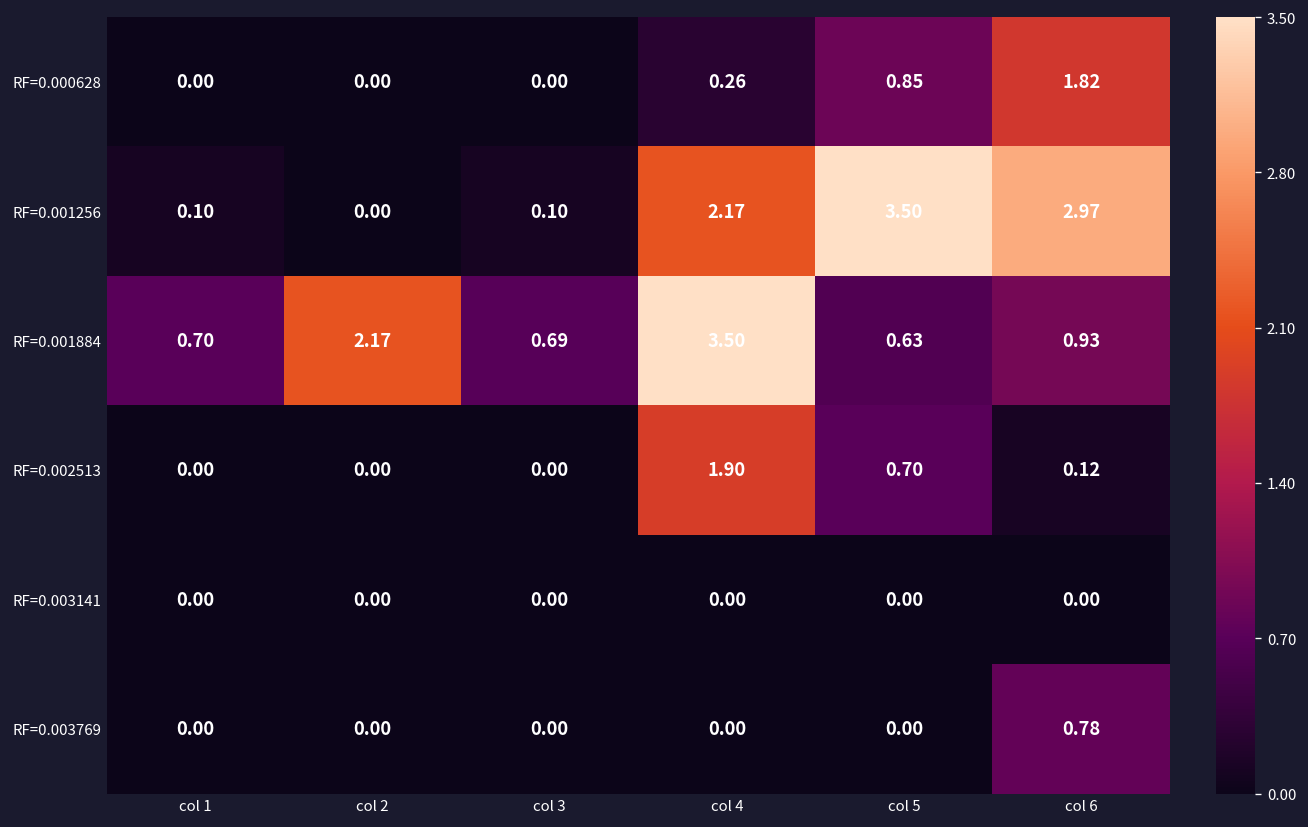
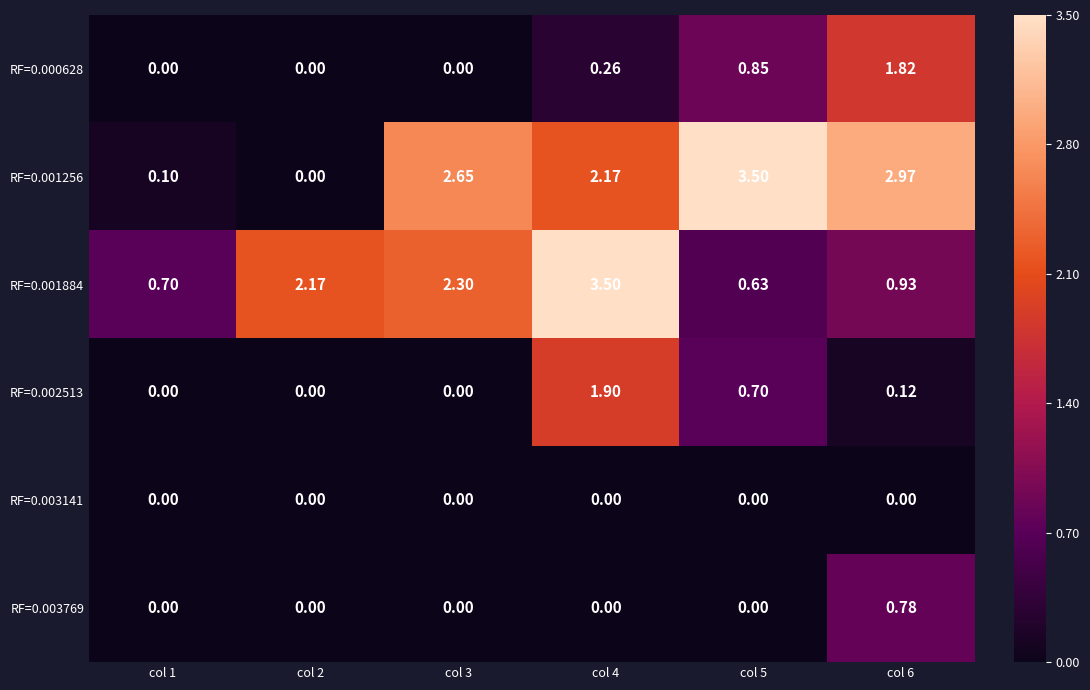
RF=0.001256, col 3: 0.10 -> 2.65
RF=0.001884, col 3: 0.69 -> 2.30
